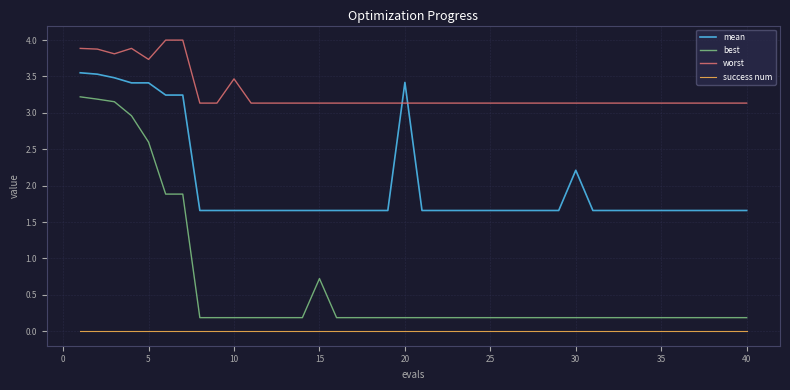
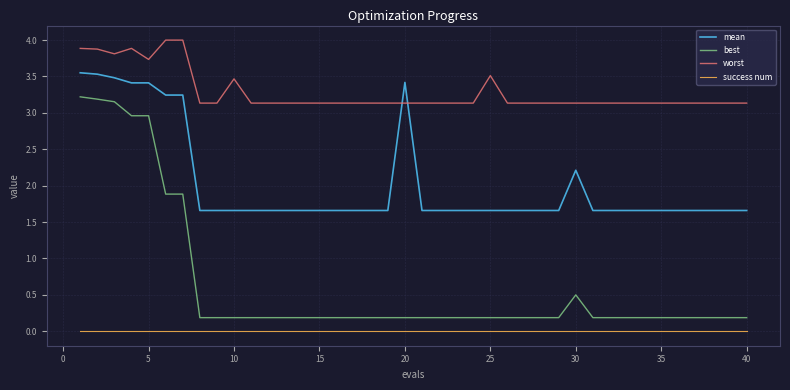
best, 5: 2.6 -> 3.0
best, 15: 0.7 -> 0.2
worst, 25: 3.1 -> 3.5
best, 30: 0.2 -> 0.5
